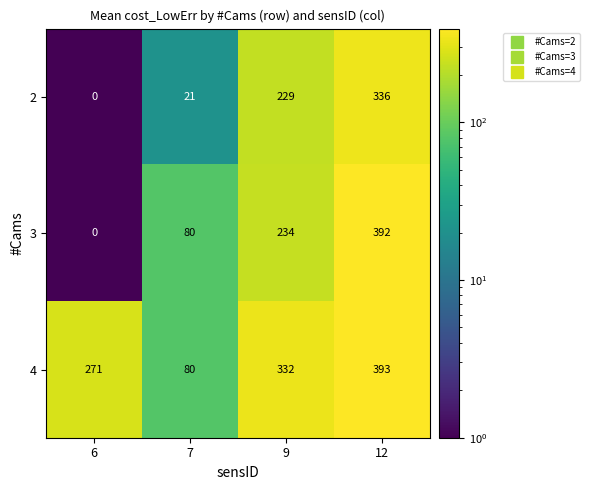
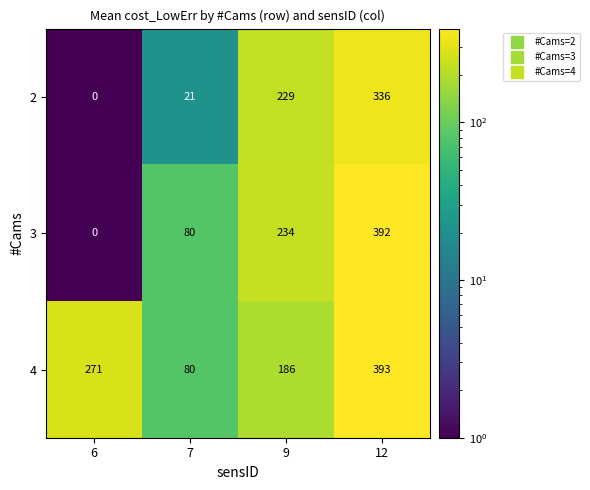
4, 9: 332 -> 186
